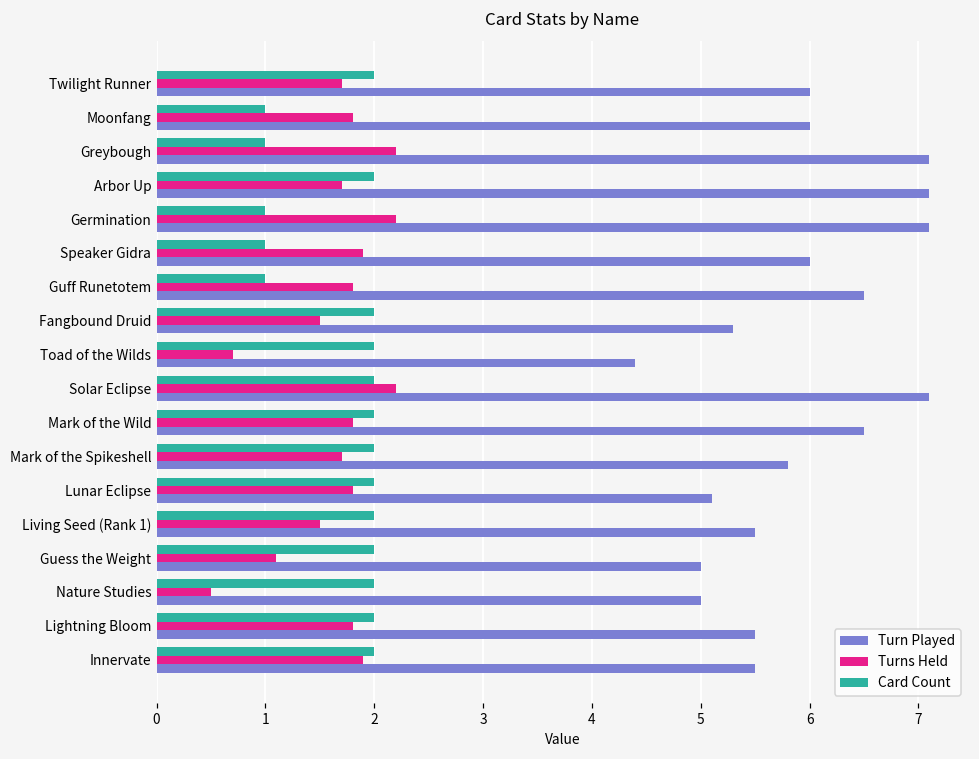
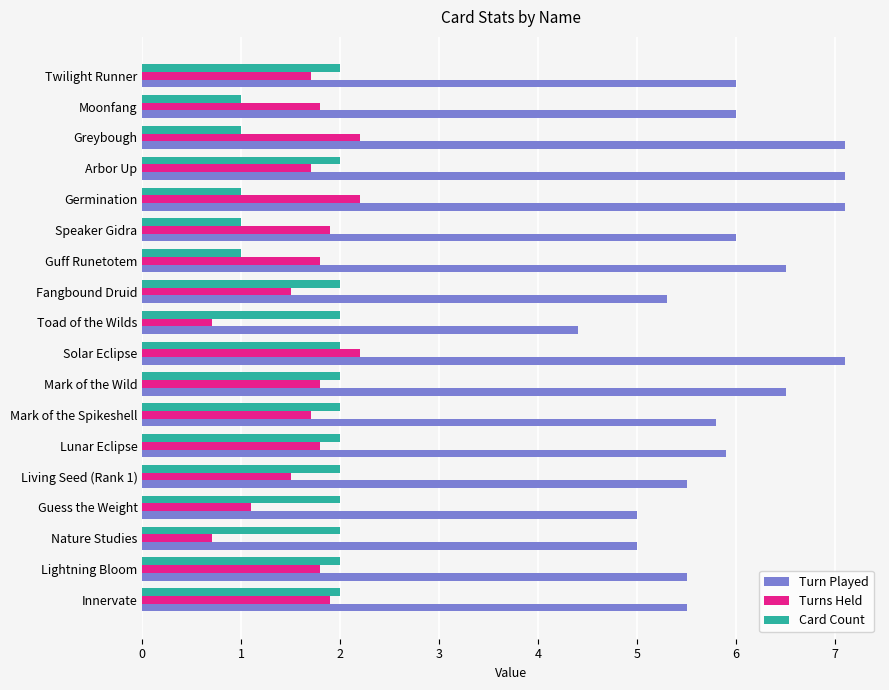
Turn Played, Lunar Eclipse: 5.1 -> 5.9
Turns Held, Nature Studies: 0.5 -> 0.7
